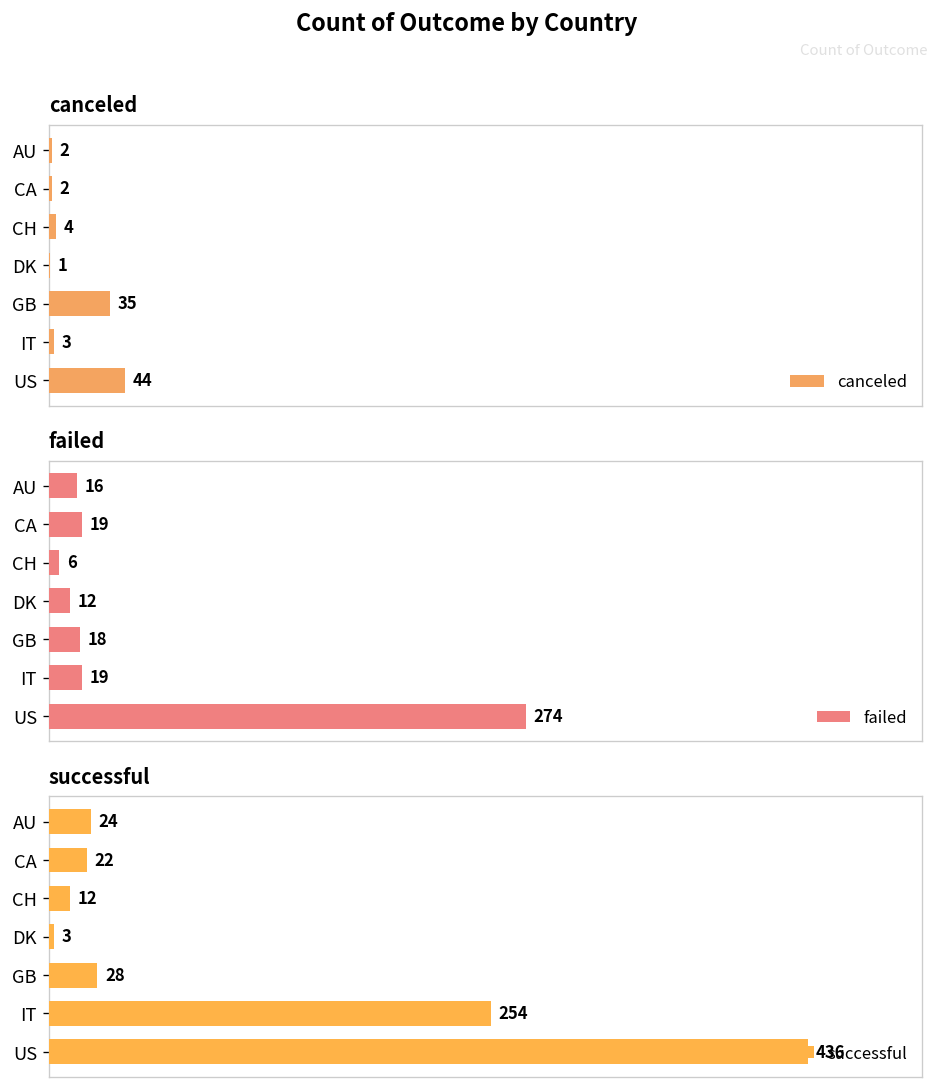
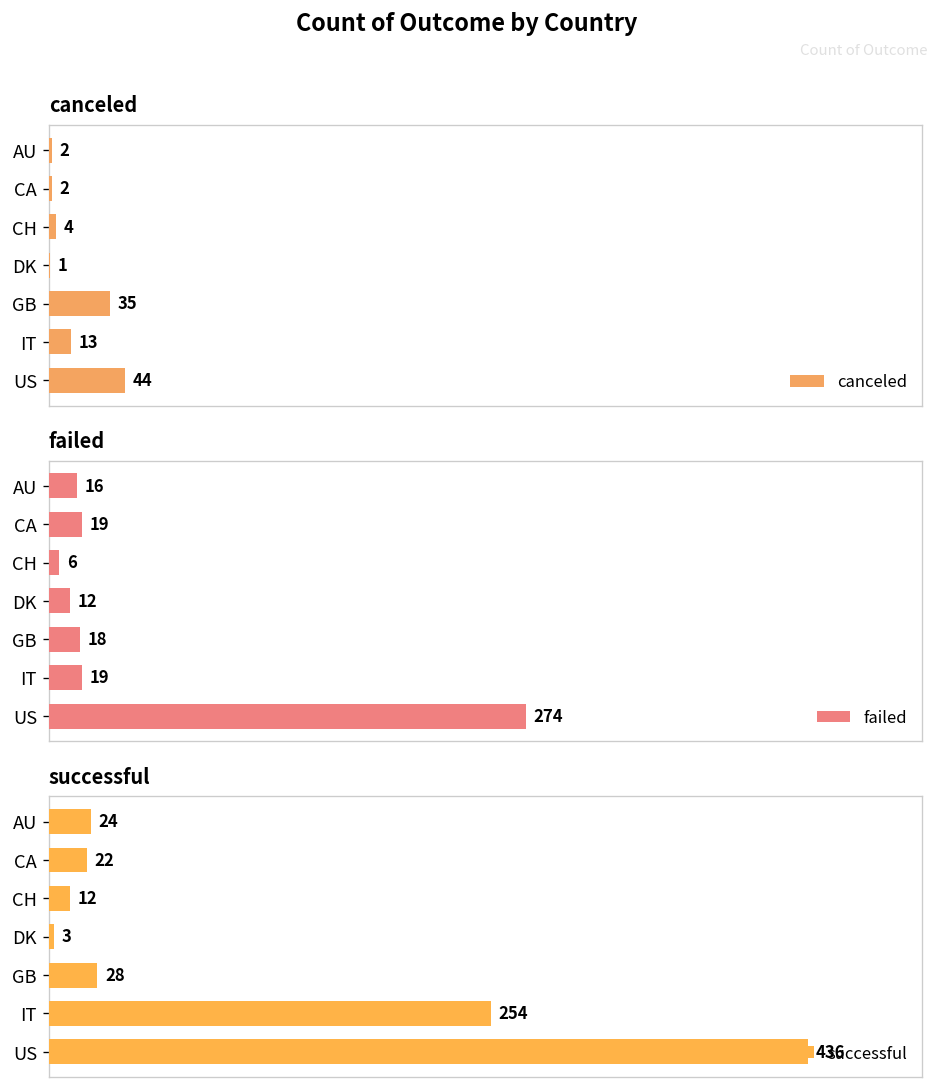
canceled, IT: 3 -> 13
